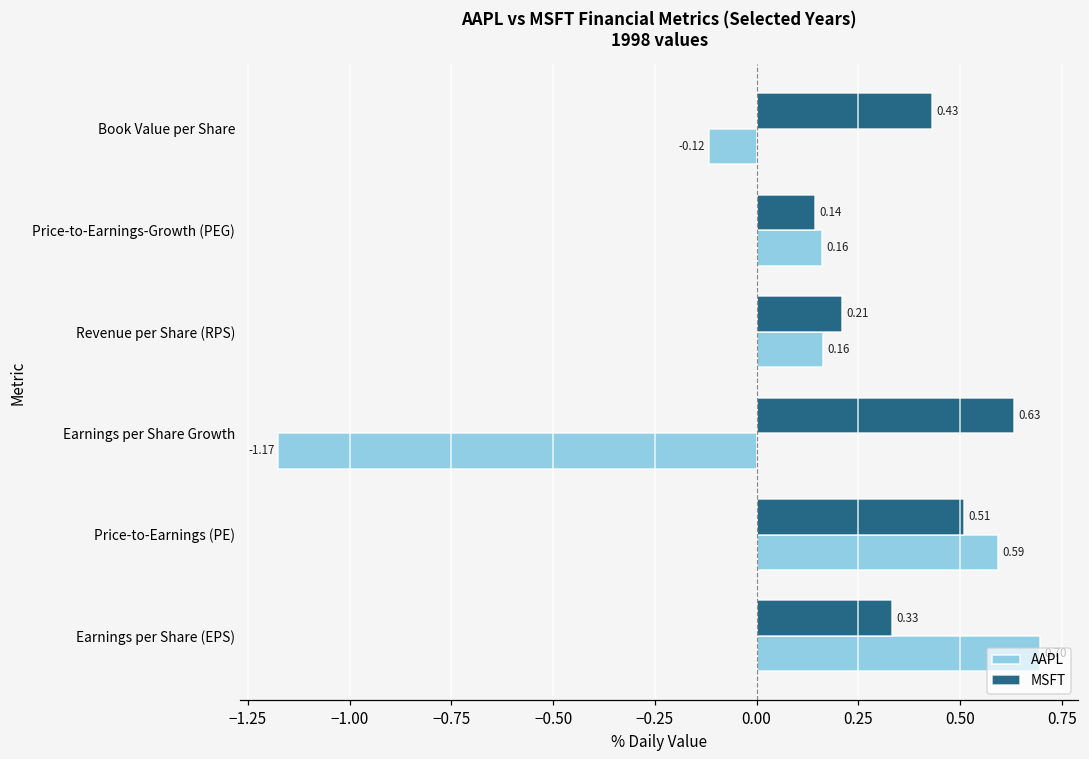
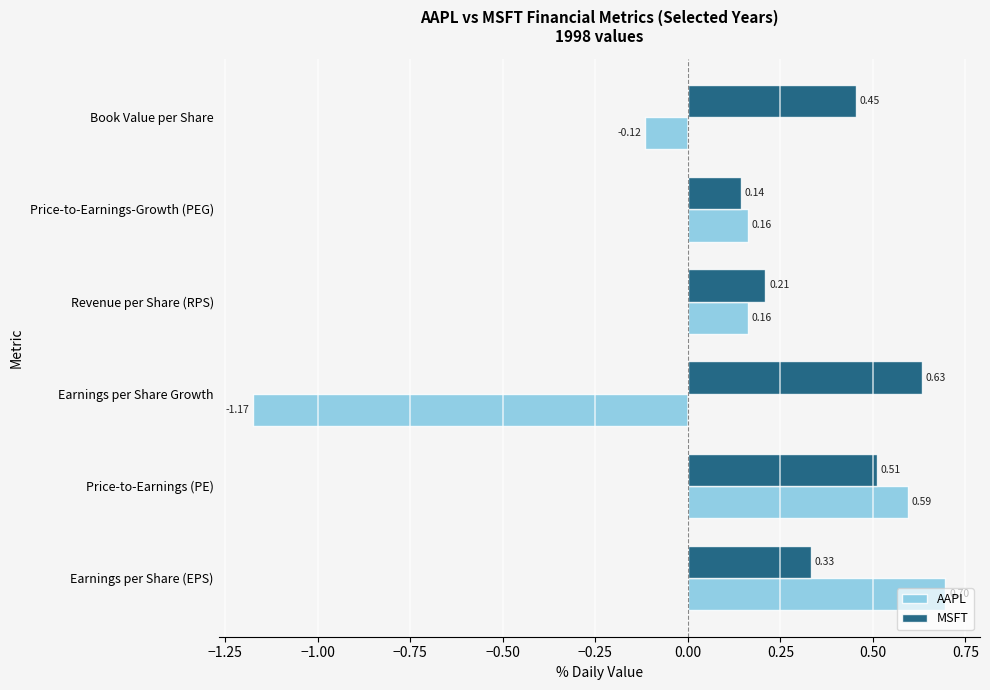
MSFT, Book Value per Share: 0.43 -> 0.45
